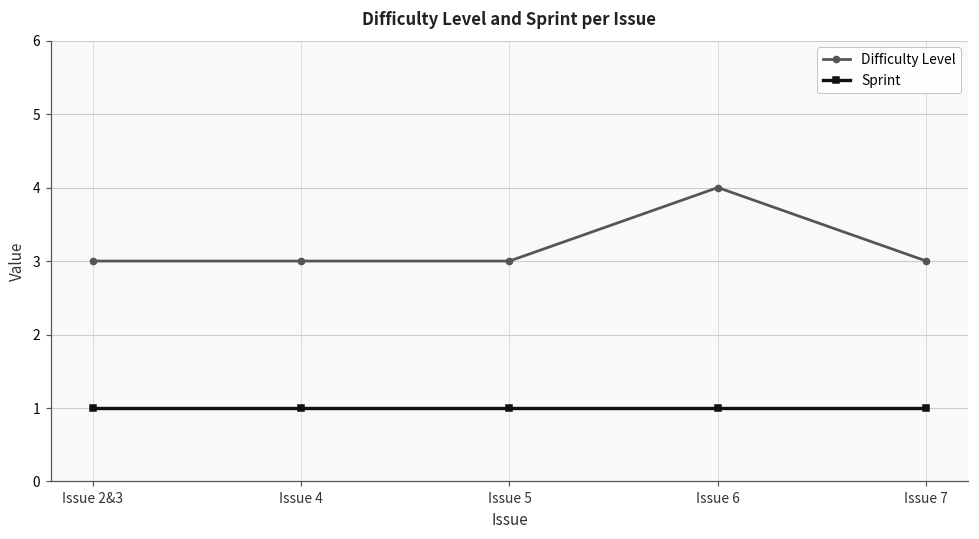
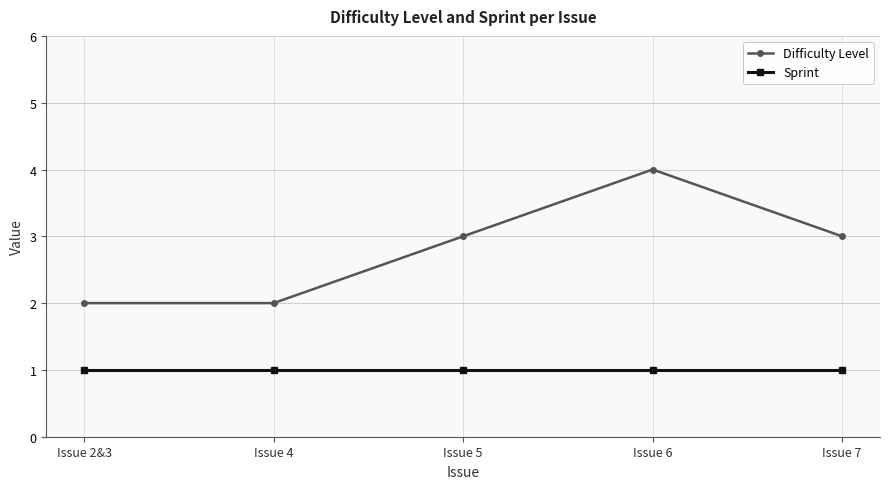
Difficulty Level, Issue 2&3: 3 -> 2
Difficulty Level, Issue 4: 3 -> 2
